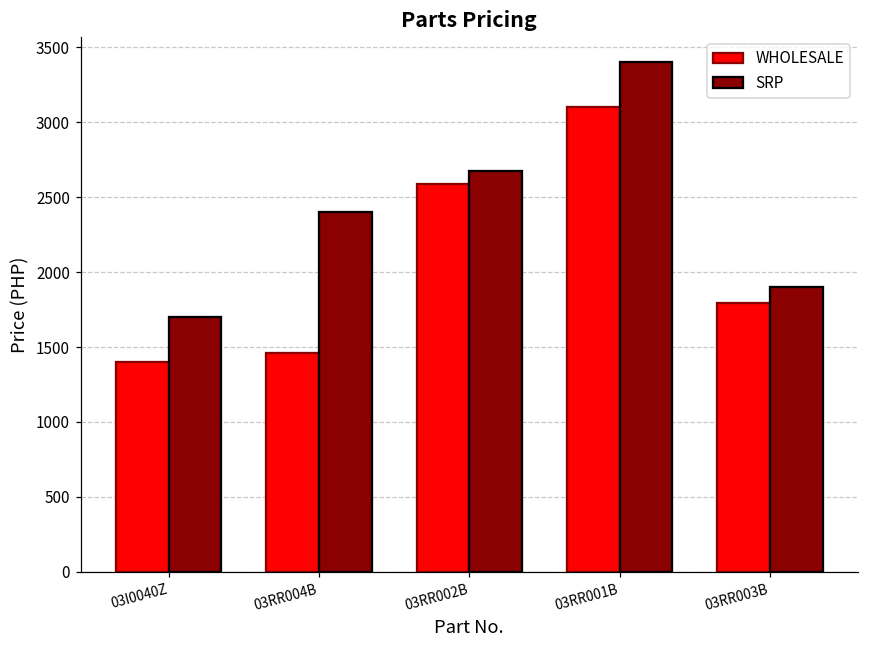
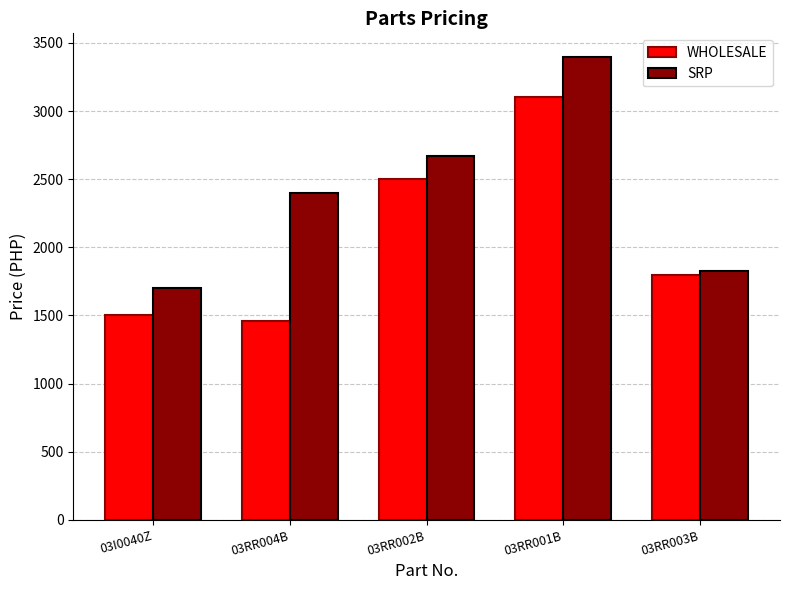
WHOLESALE, 03I0040Z: 1400 -> 1500
WHOLESALE, 03RR002B: 2580 -> 2500
SRP, 03RR003B: 1900 -> 1830
